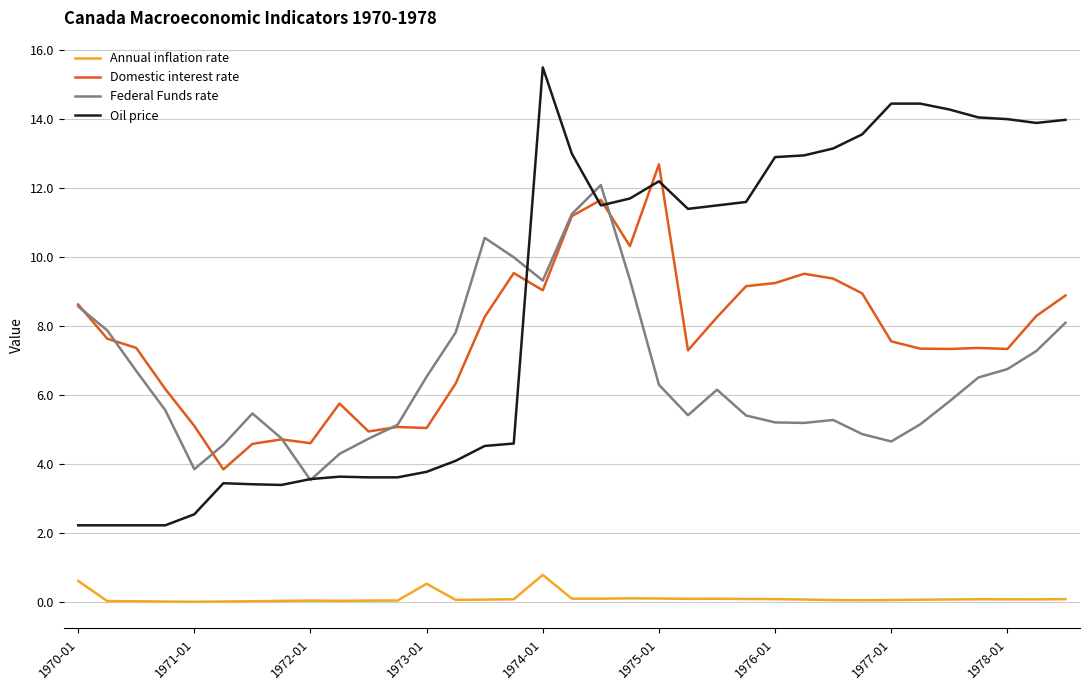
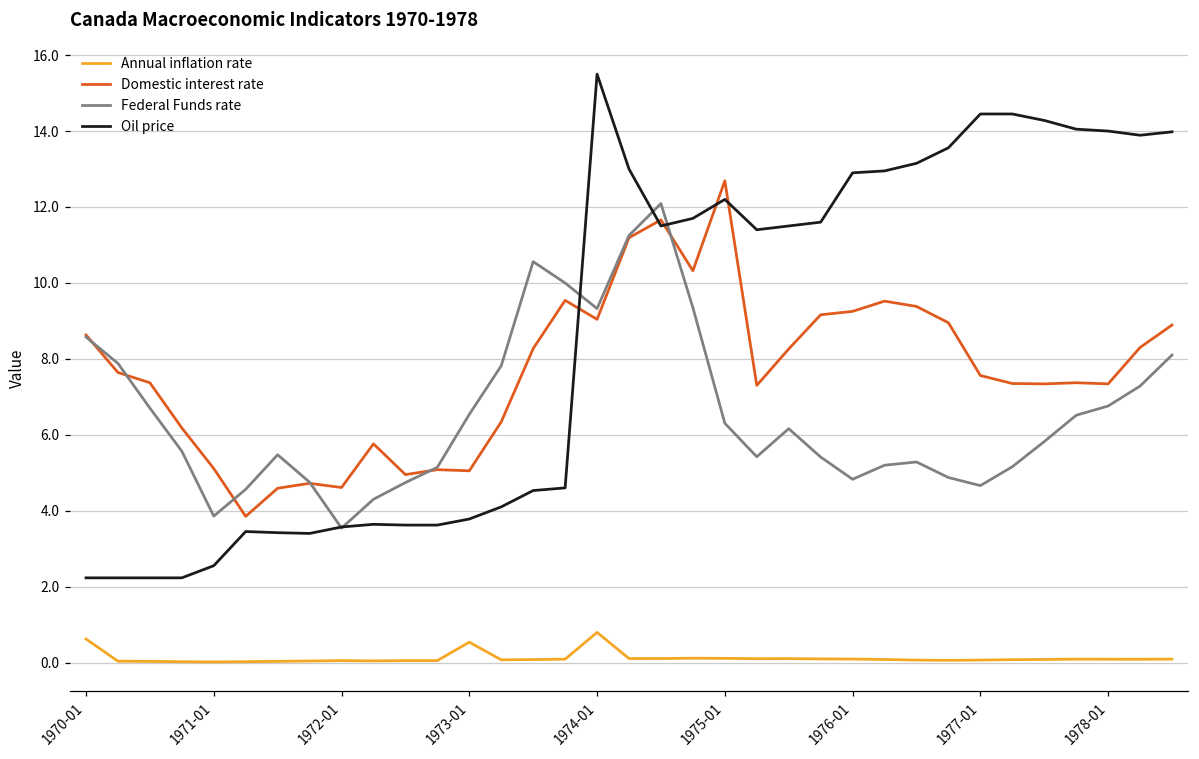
Federal Funds rate, 1976-01: 5.2 -> 4.8
